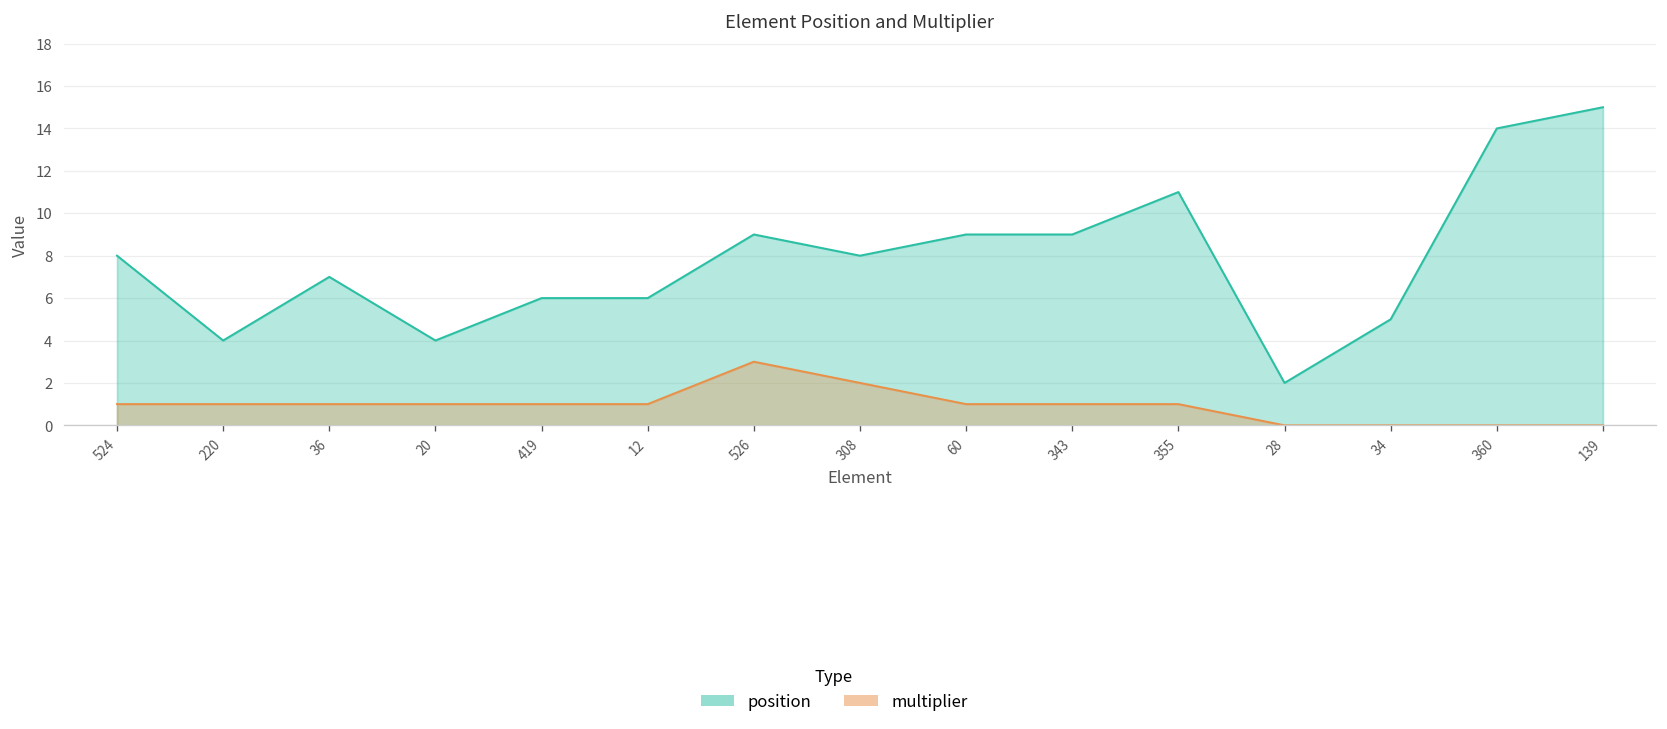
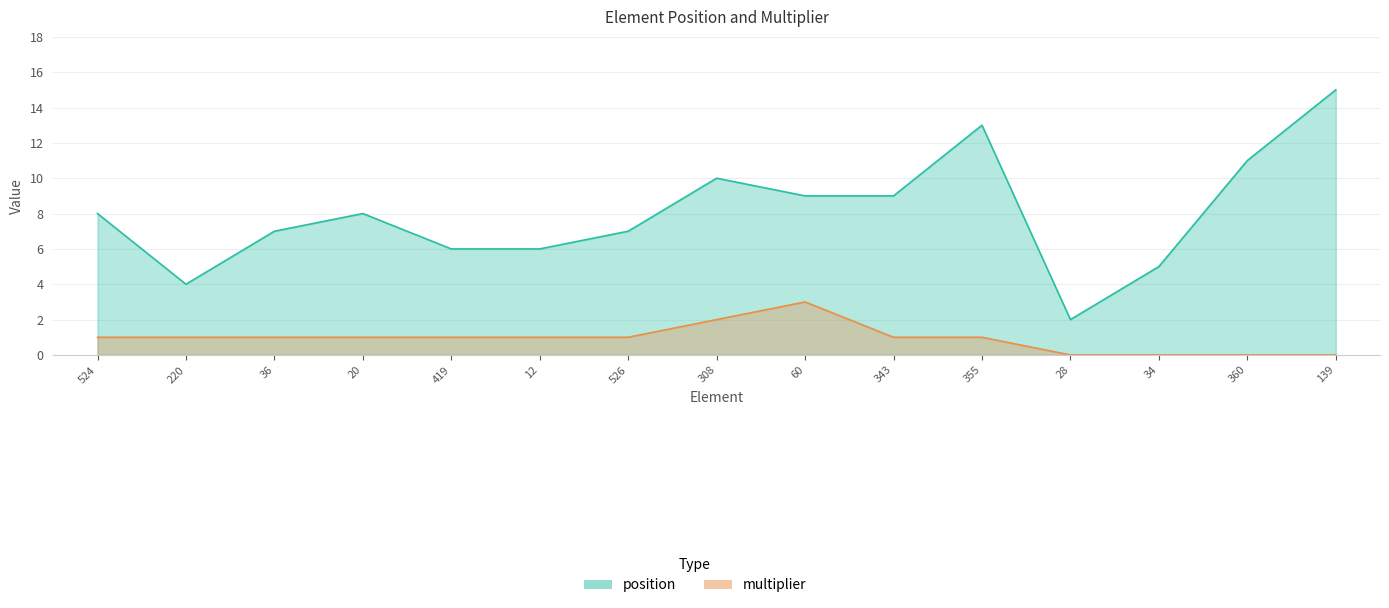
position, 20: 4 -> 8
position, 526: 9 -> 7
multiplier, 526: 3 -> 1
position, 308: 8 -> 10
multiplier, 60: 1 -> 3
position, 355: 11 -> 13
position, 360: 14 -> 11
